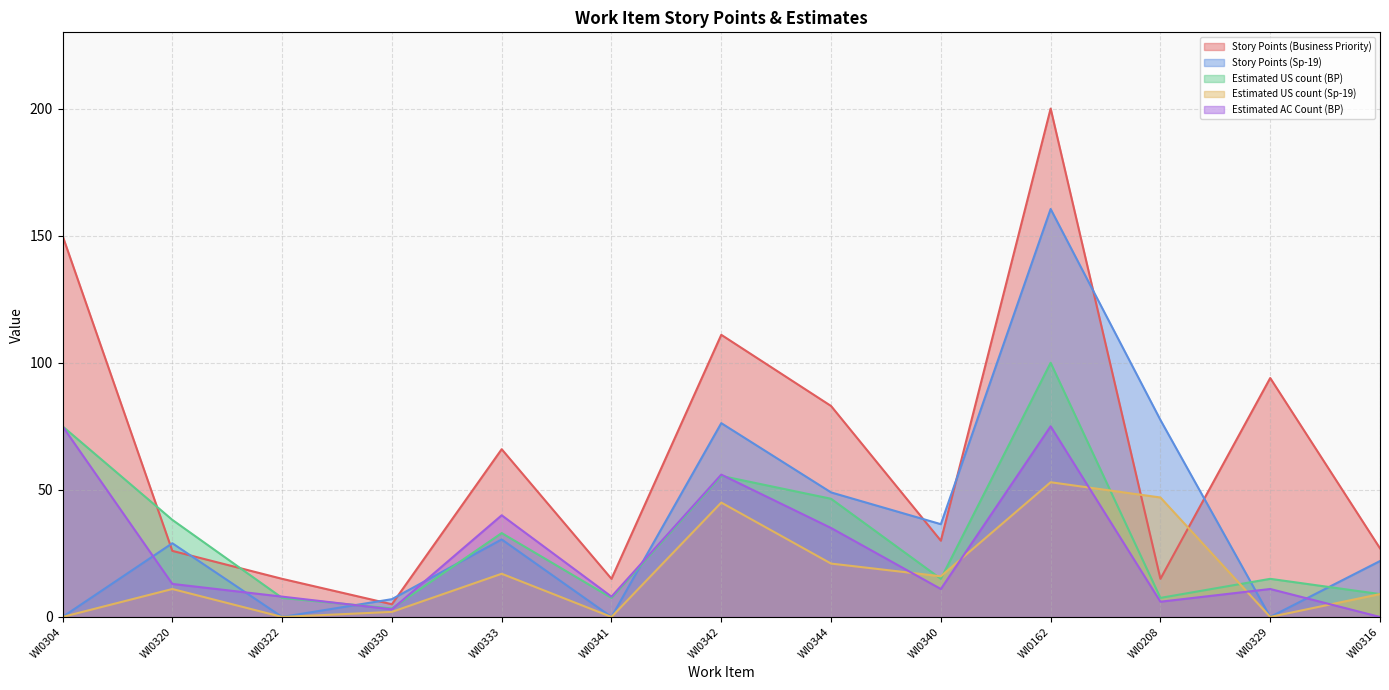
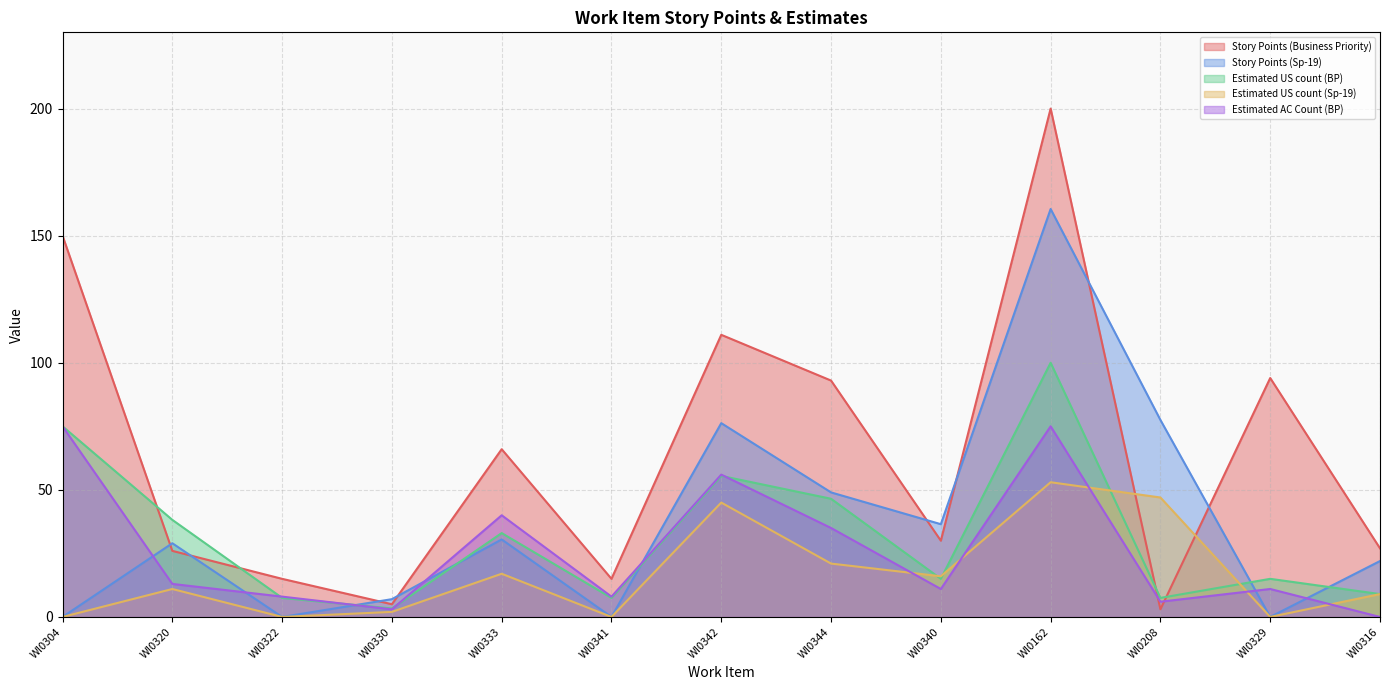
Story Points (Business Priority), WI0344: 83 -> 93
Story Points (Business Priority), WI0208: 15 -> 3
